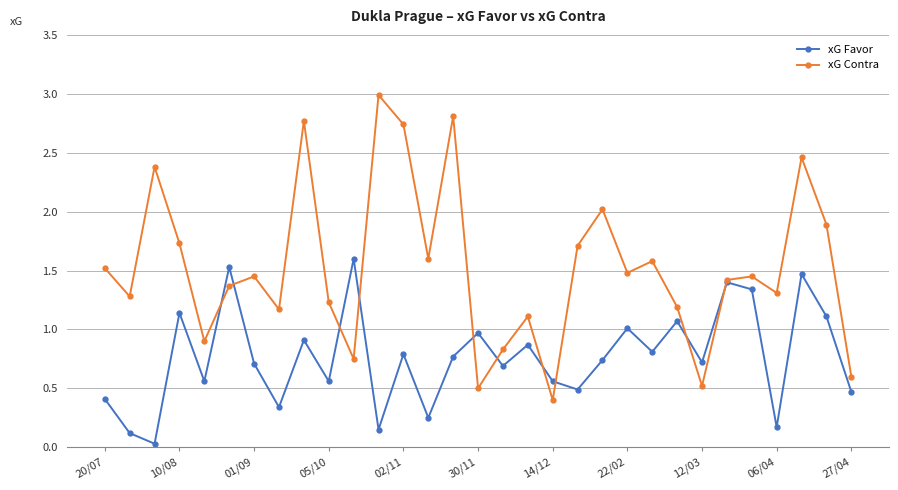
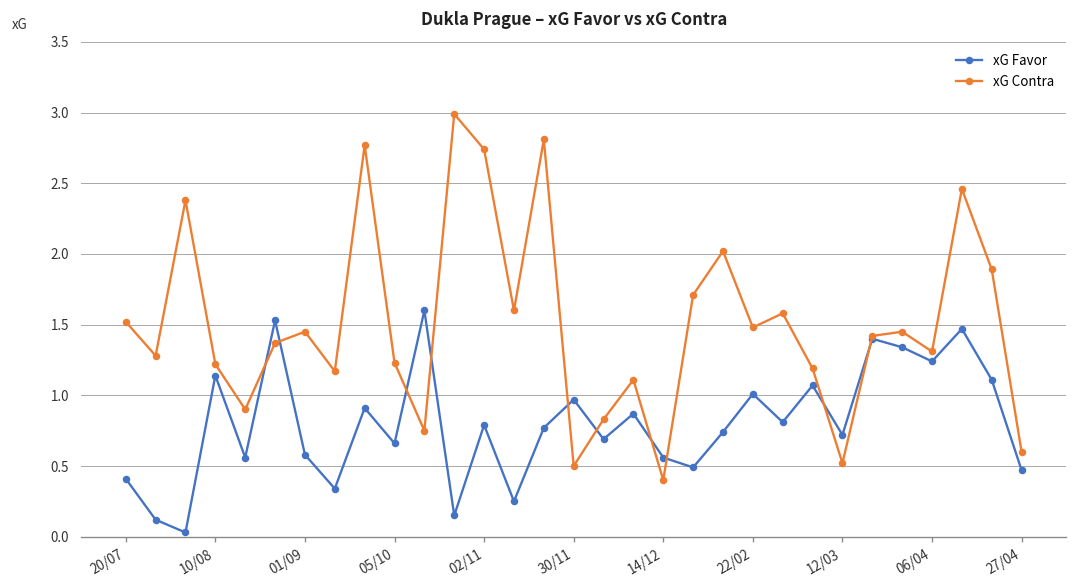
xG Contra, 10/08: 1.73 -> 1.22
xG Favor, 01/09: 0.71 -> 0.58
xG Favor, 05/10: 0.56 -> 0.66
xG Favor, 06/04: 0.17 -> 1.24
